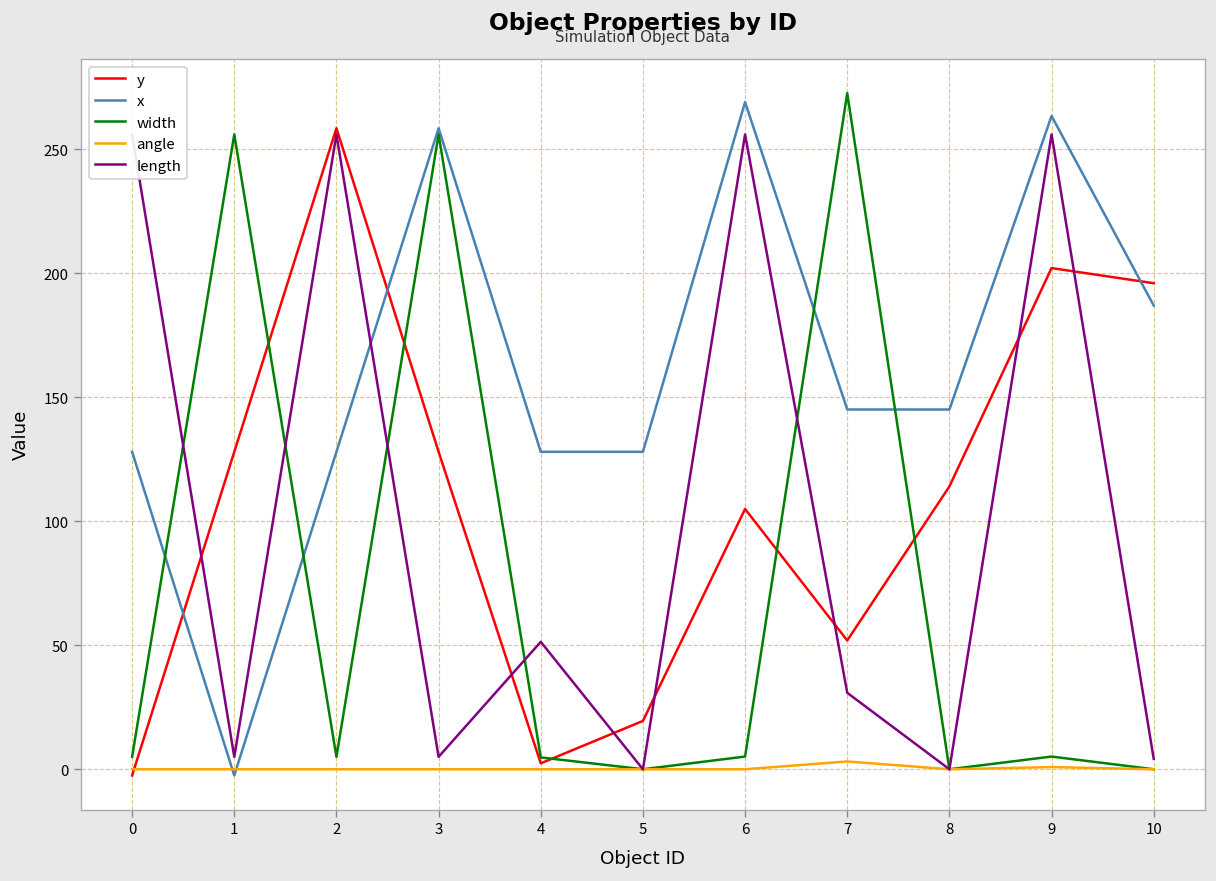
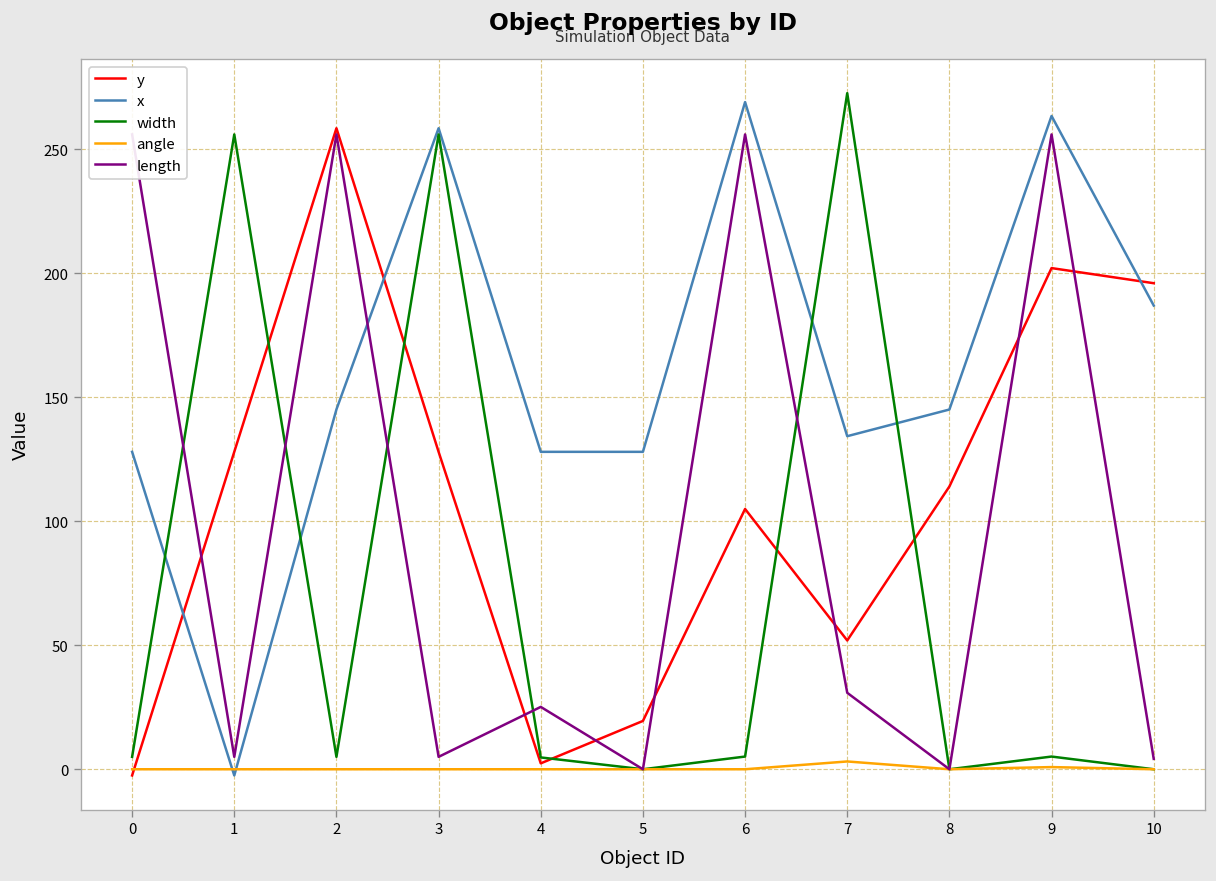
x, 2: 128 -> 145
length, 4: 51 -> 25
x, 7: 145 -> 134
